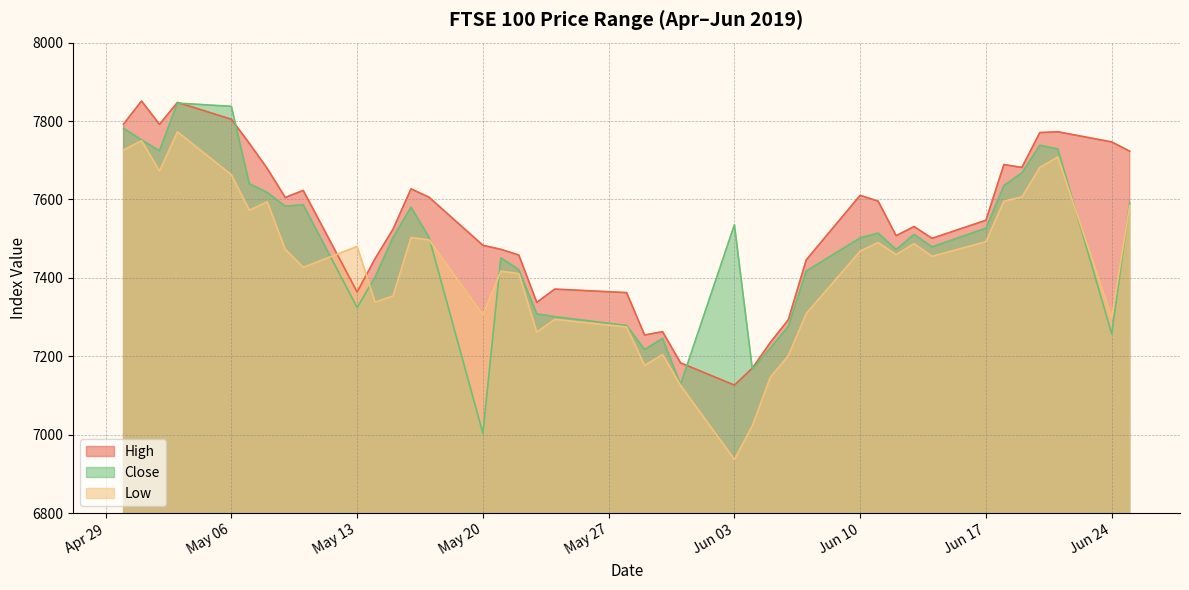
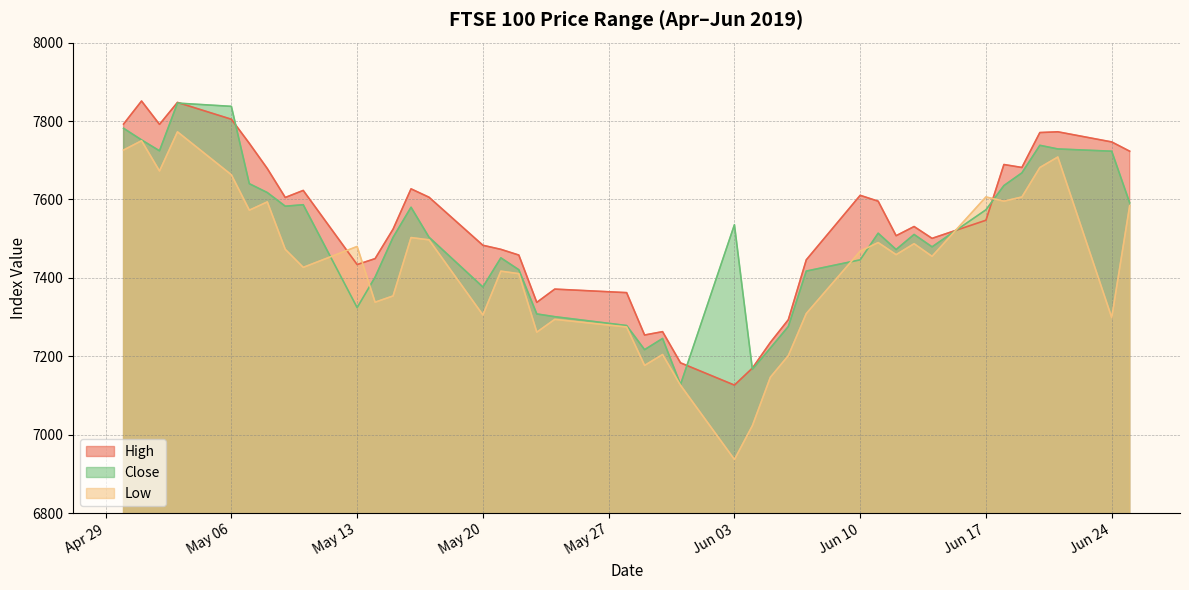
High, May 13: 7360 -> 7430
Close, May 20: 7000 -> 7380
Close, Jun 10: 7500 -> 7450
Close, Jun 17: 7530 -> 7570
Low, Jun 17: 7490 -> 7610
Close, Jun 24: 7260 -> 7720
